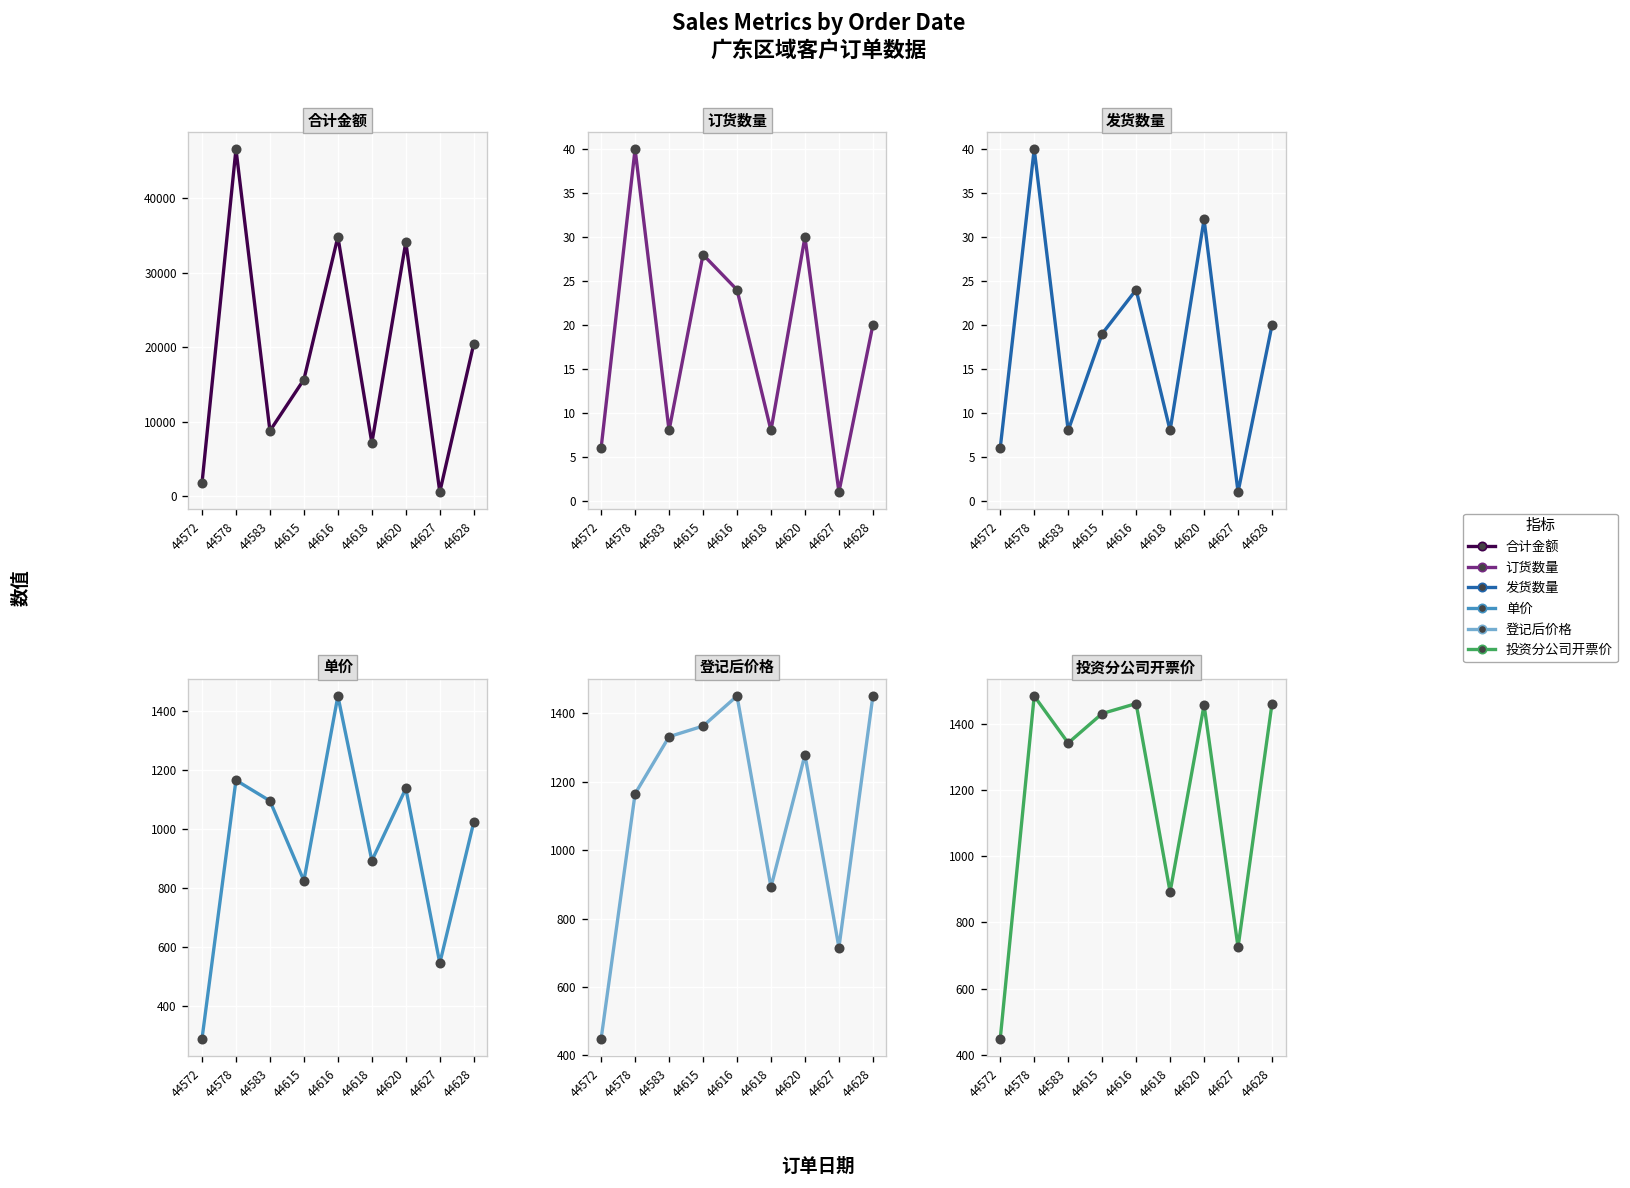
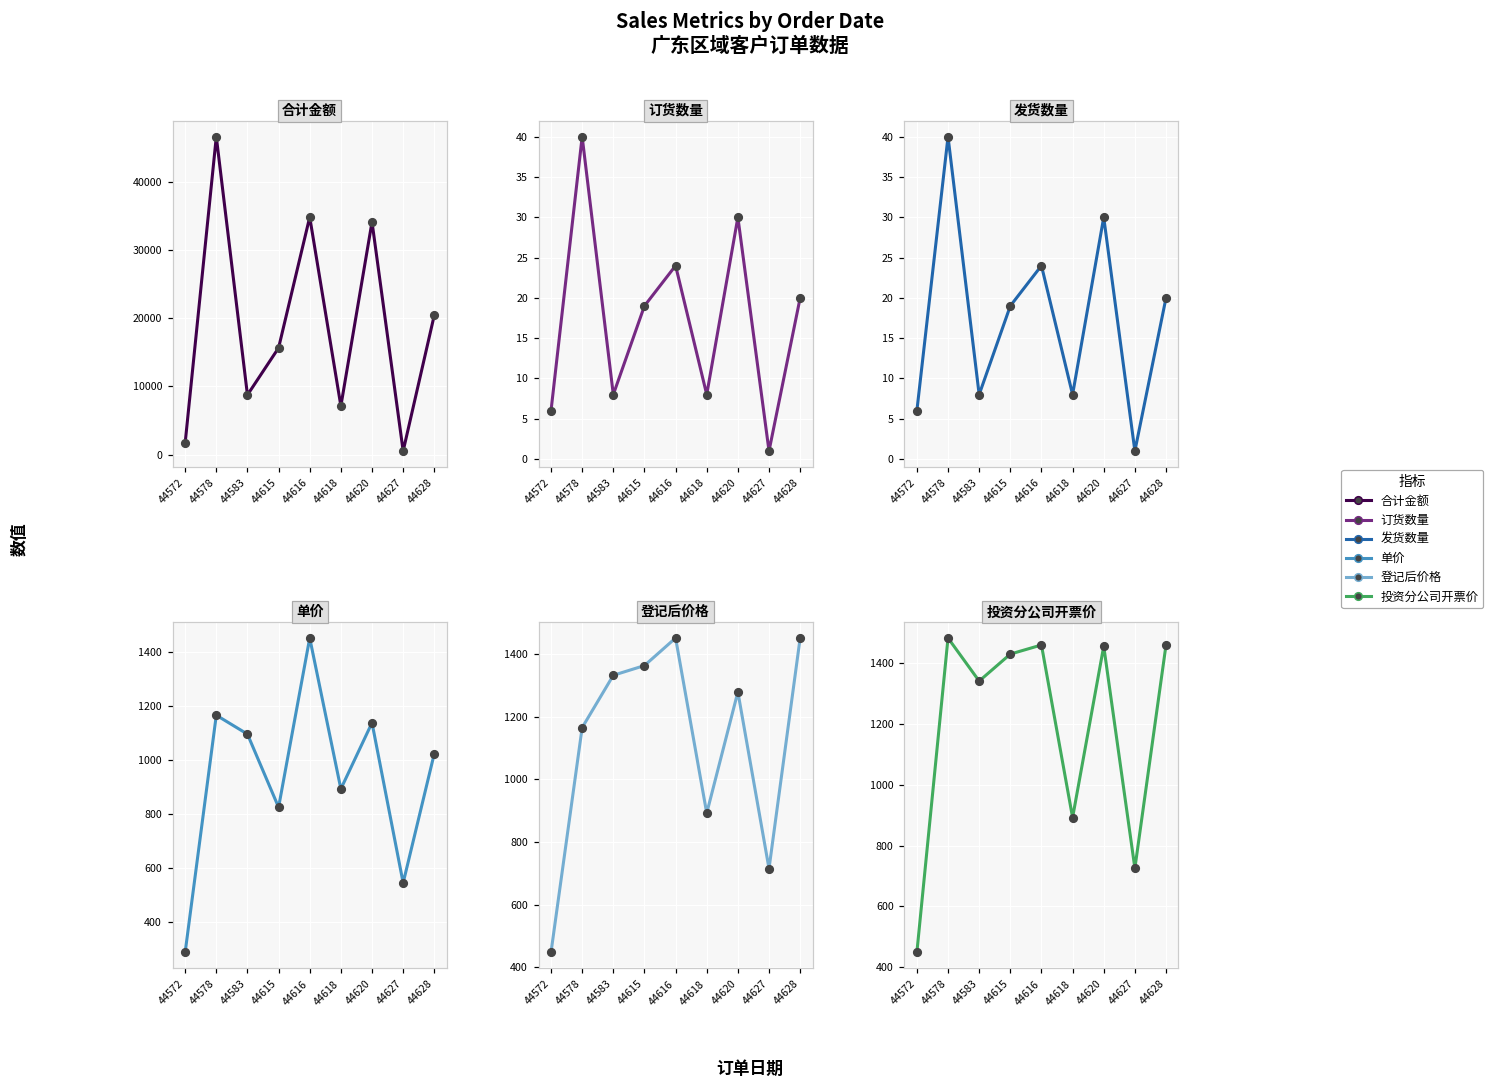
订货数量, 44615: 28 -> 19
发货数量, 44620: 32 -> 30
